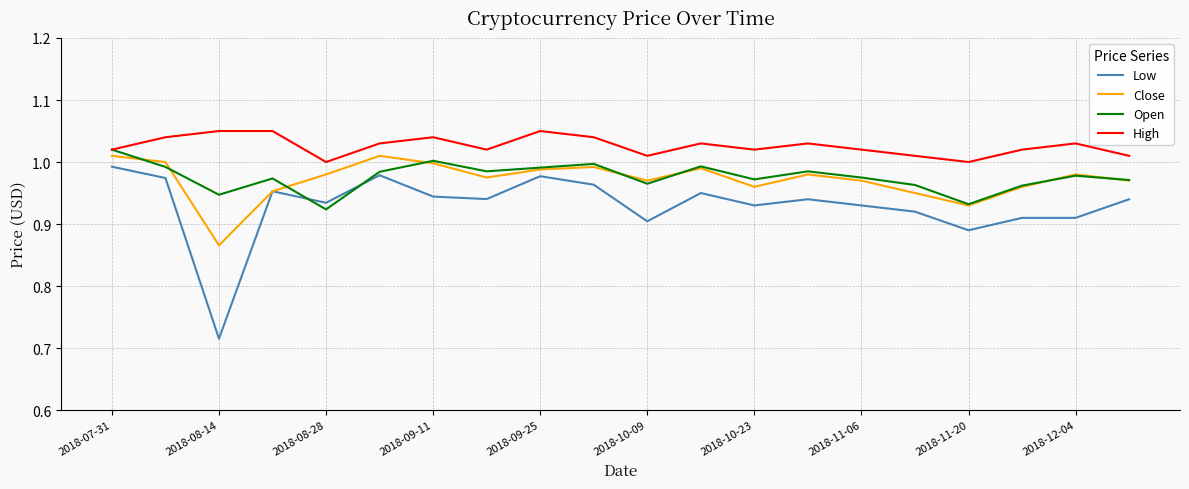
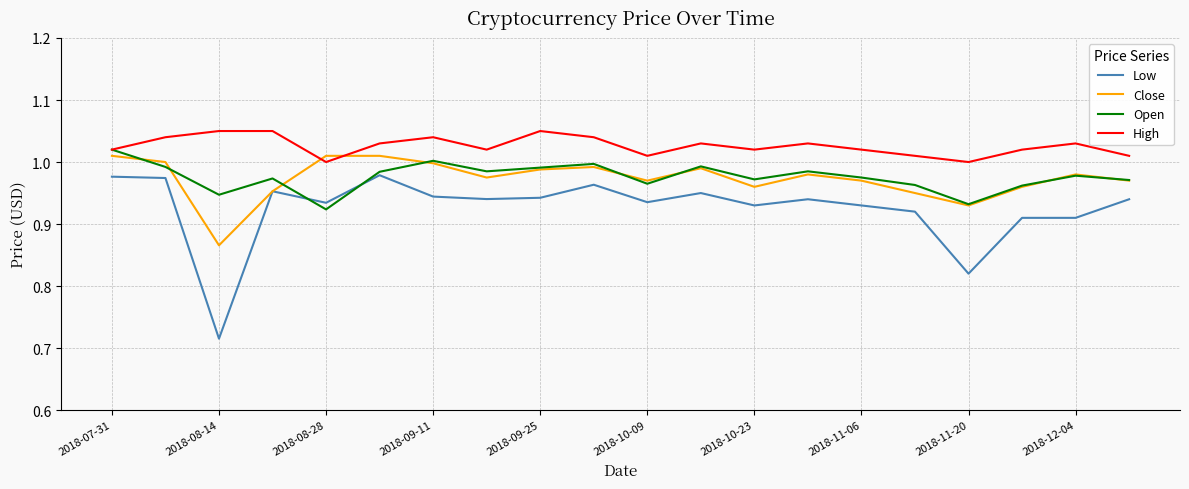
Low, 2018-07-31: 0.99 -> 0.98
Close, 2018-08-28: 0.98 -> 1.01
Low, 2018-09-25: 0.98 -> 0.94
Low, 2018-10-09: 0.90 -> 0.94
Low, 2018-11-20: 0.89 -> 0.82
